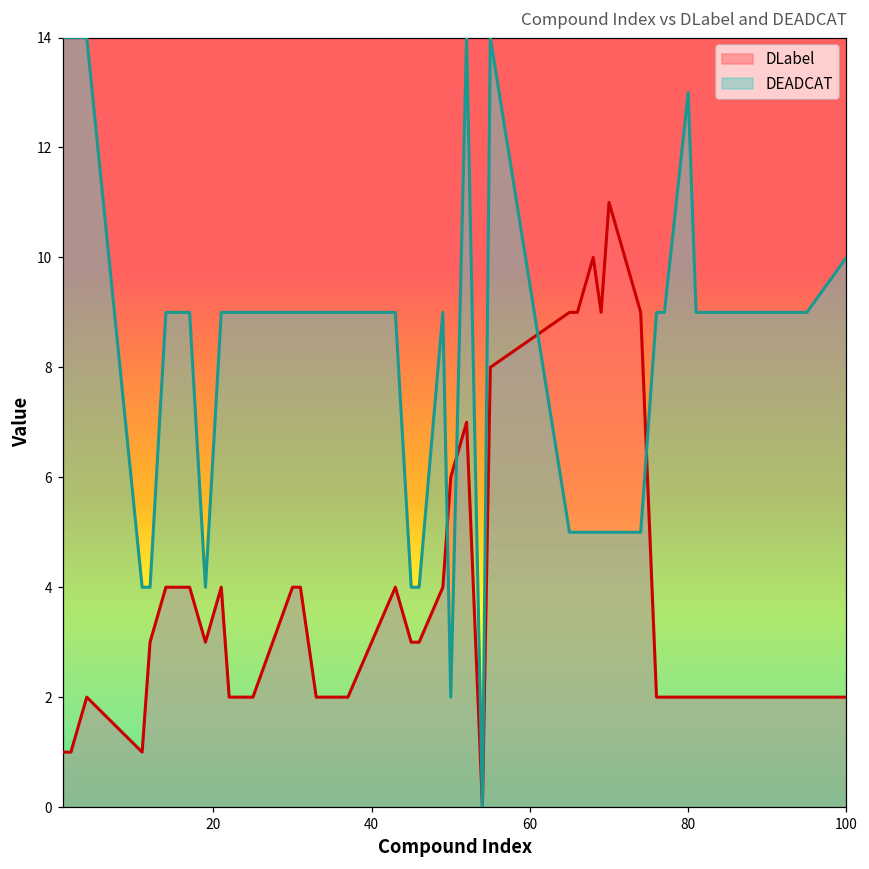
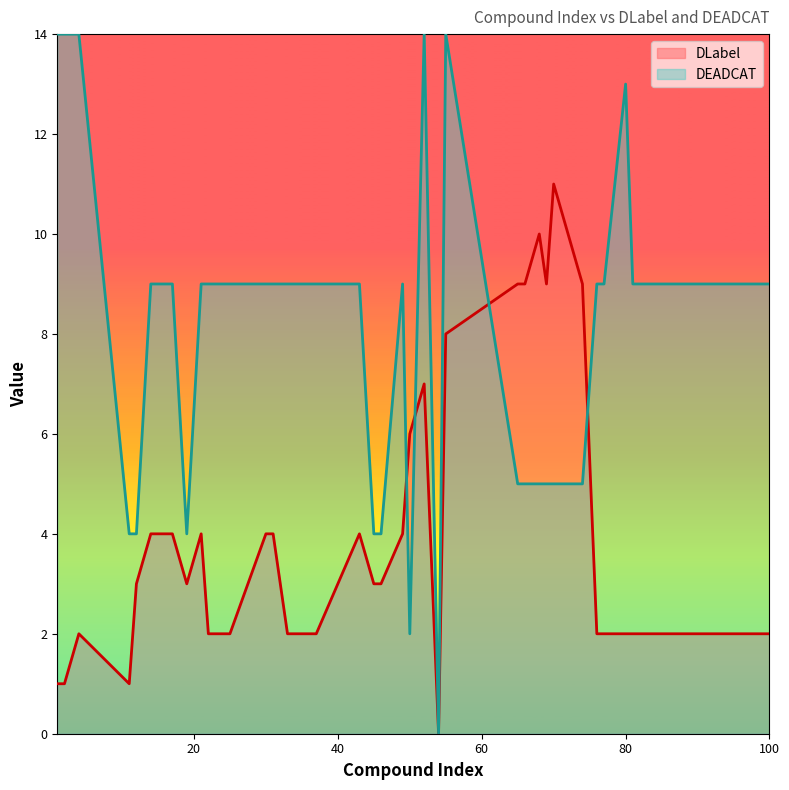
DEADCAT, 100: 10 -> 9
